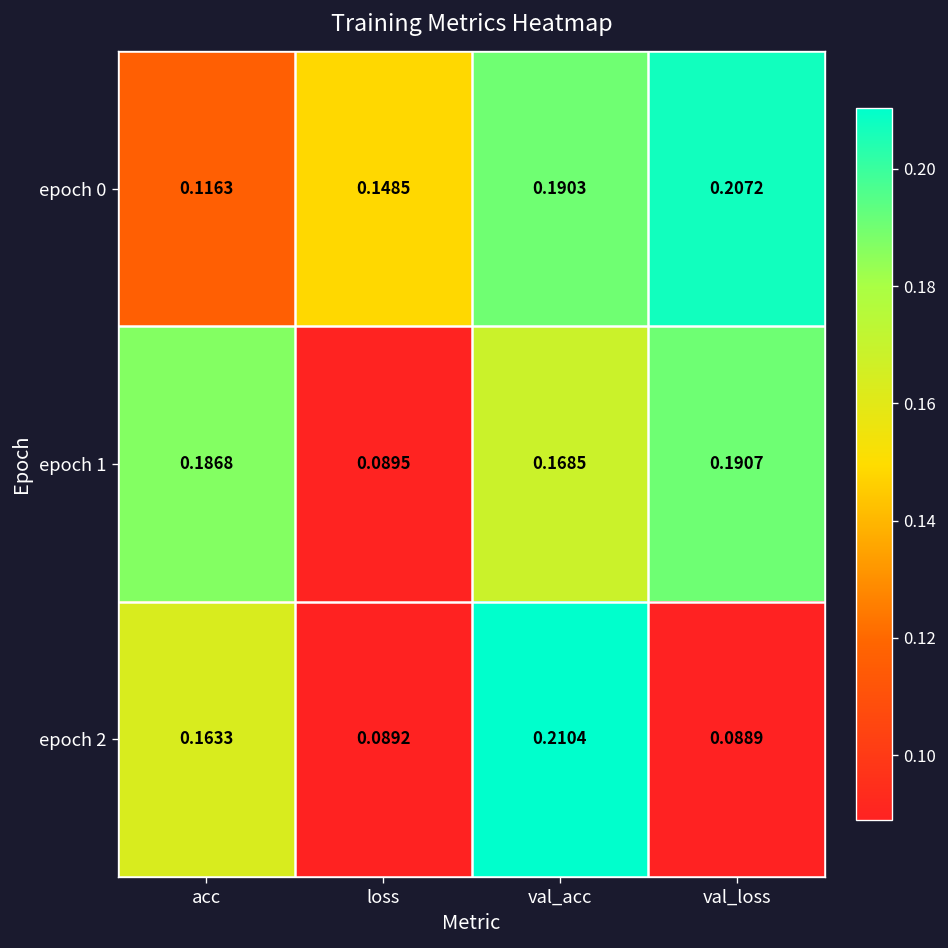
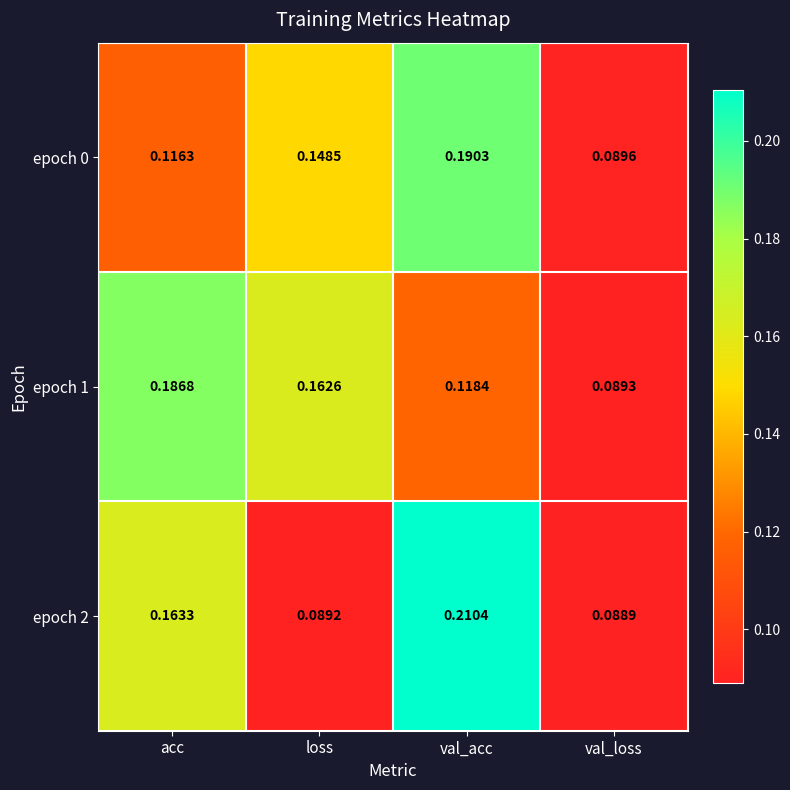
epoch 0, val_loss: 0.2072 -> 0.0896
epoch 1, loss: 0.0895 -> 0.1626
epoch 1, val_acc: 0.1685 -> 0.1184
epoch 1, val_loss: 0.1907 -> 0.0893
